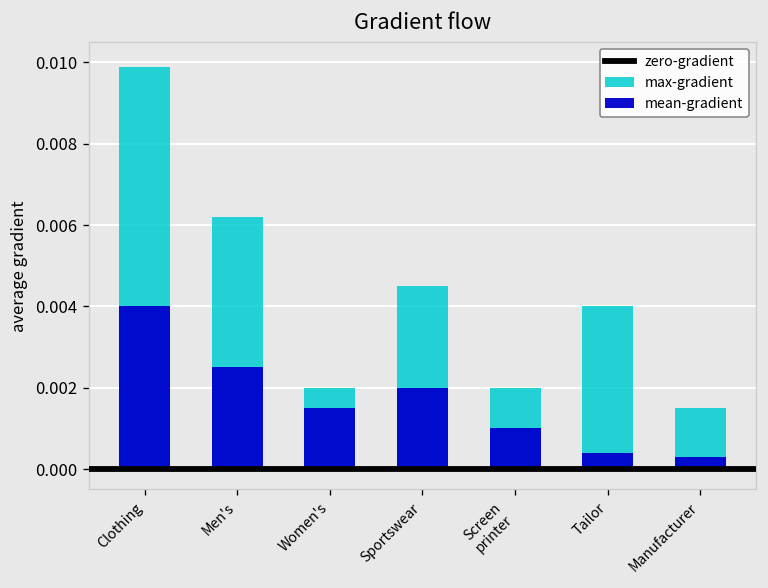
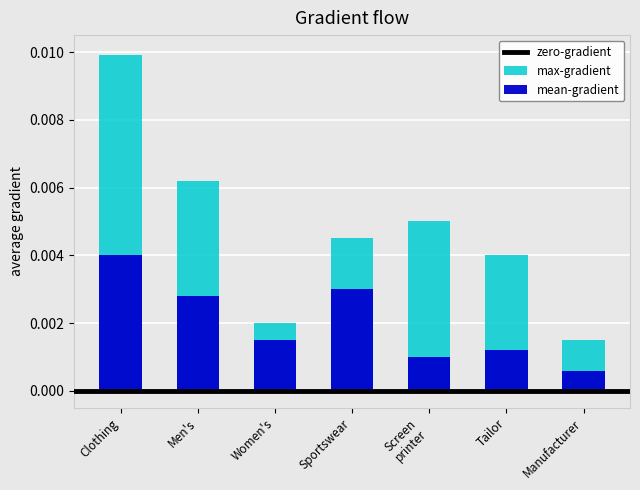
mean-gradient, Men's: 0.0025 -> 0.0028
mean-gradient, Sportswear: 0.002 -> 0.003
max-gradient, Screen printer: 0.002 -> 0.005
mean-gradient, Tailor: 0.0004 -> 0.0012
mean-gradient, Manufacturer: 0.0003 -> 0.0006
